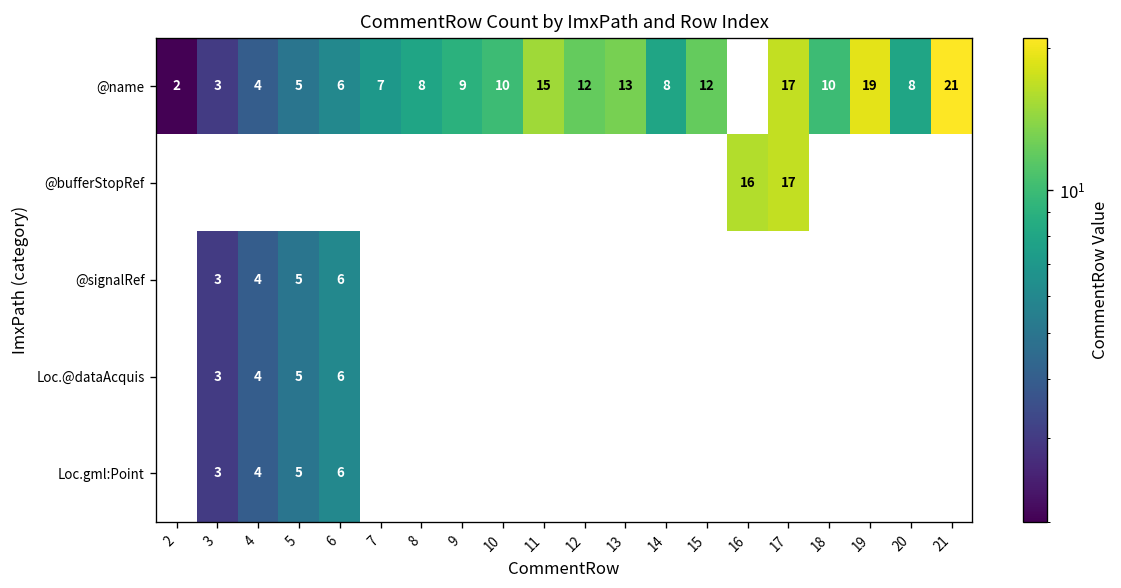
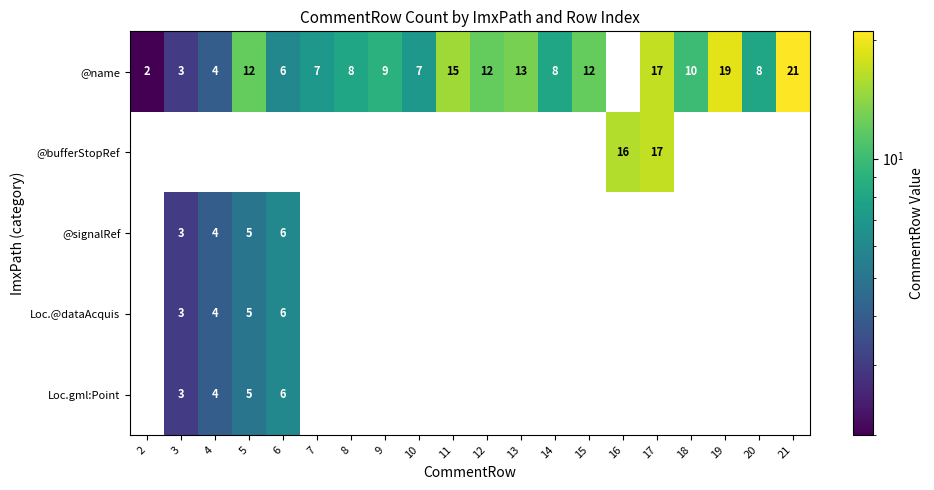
@name, 5: 5 -> 12
@name, 10: 10 -> 7
